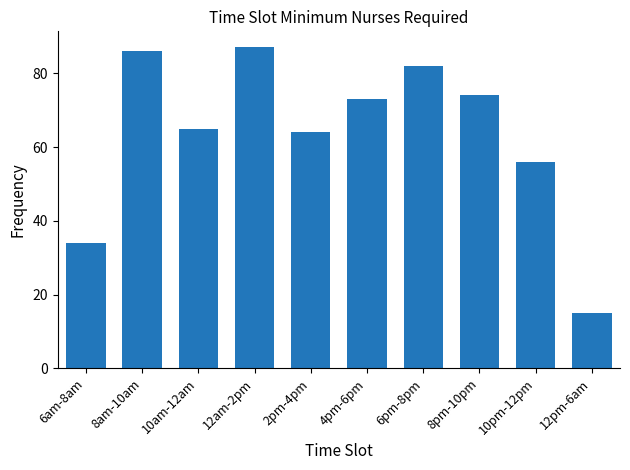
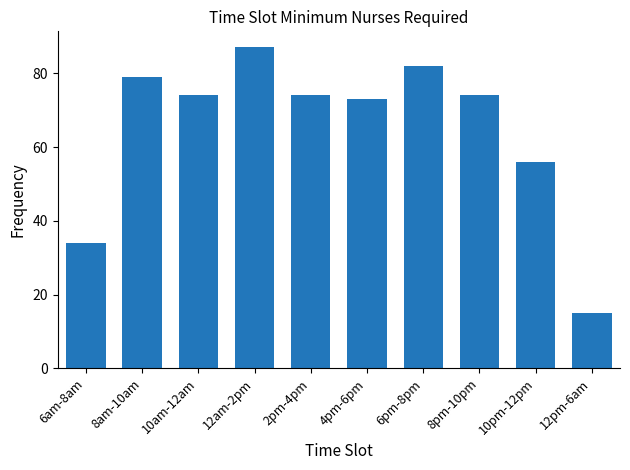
8am-10am: 86 -> 79
10am-12am: 65 -> 74
2pm-4pm: 64 -> 74
